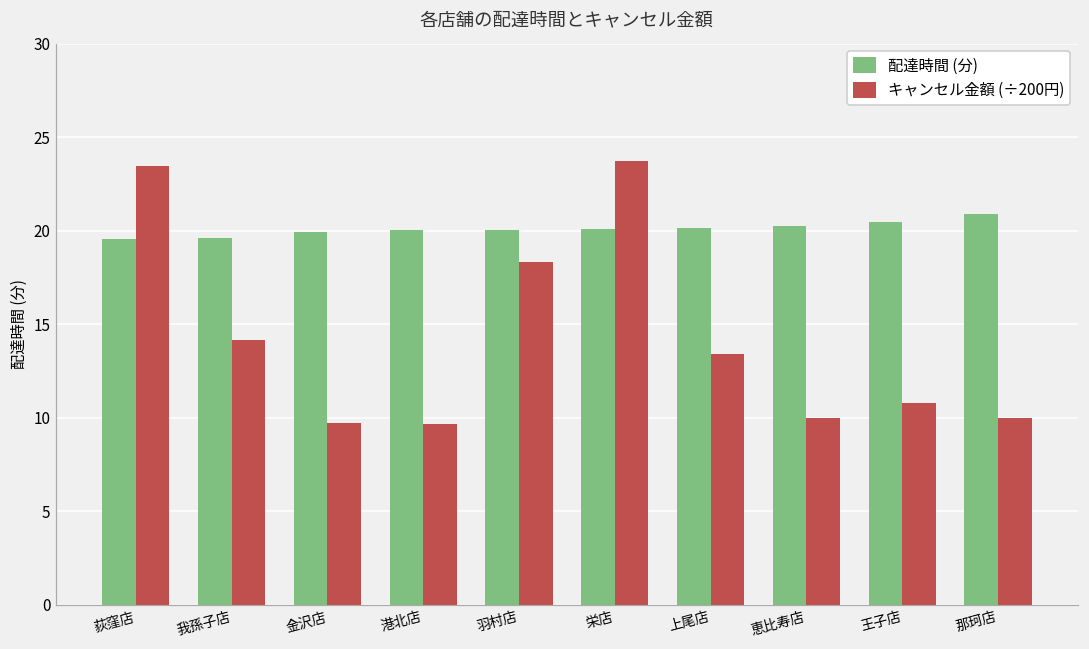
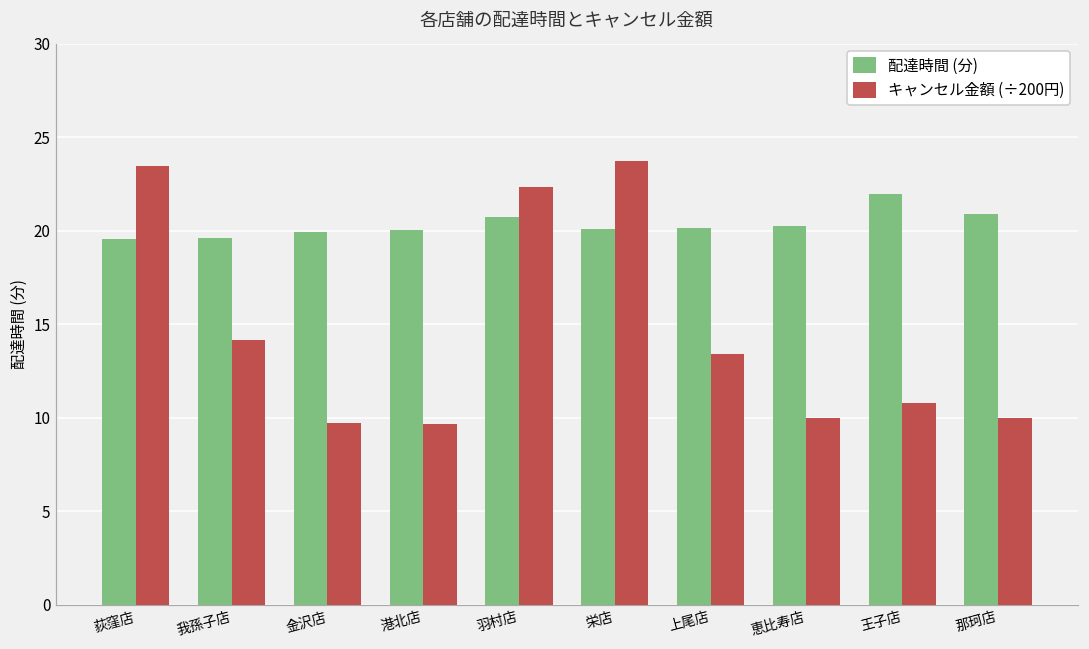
配達時間 (分), 羽村店: 20.1 -> 20.7
キャンセル金額 (÷200円), 羽村店: 18.3 -> 22.3
配達時間 (分), 王子店: 20.4 -> 22.0
